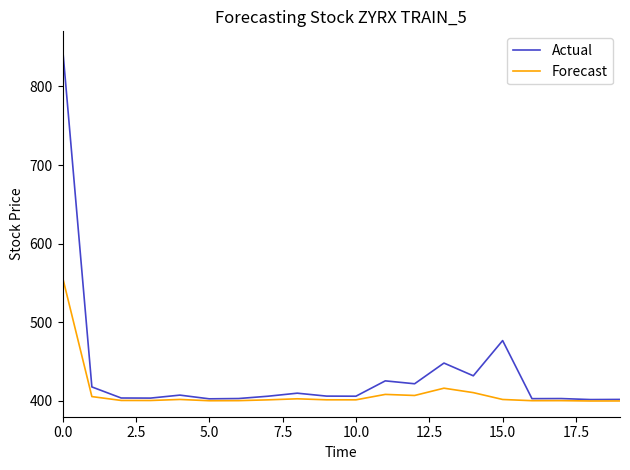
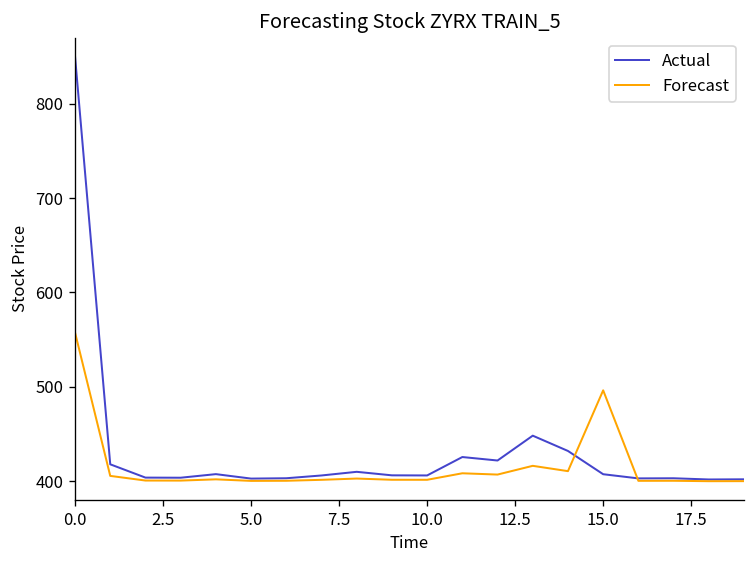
Actual, 15.0: 480 -> 410
Forecast, 15.0: 400 -> 500
